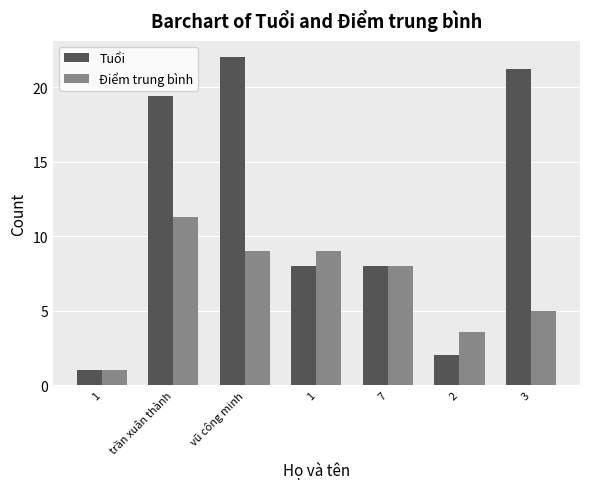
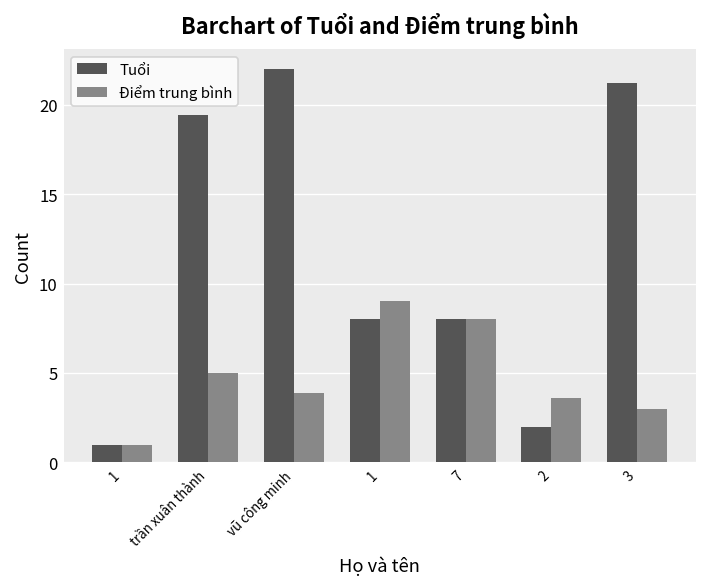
Điểm trung bình, trần xuân thành: 11.3 -> 5.0
Điểm trung bình, vũ công minh: 9.0 -> 3.9
Điểm trung bình, 3: 5 -> 3
